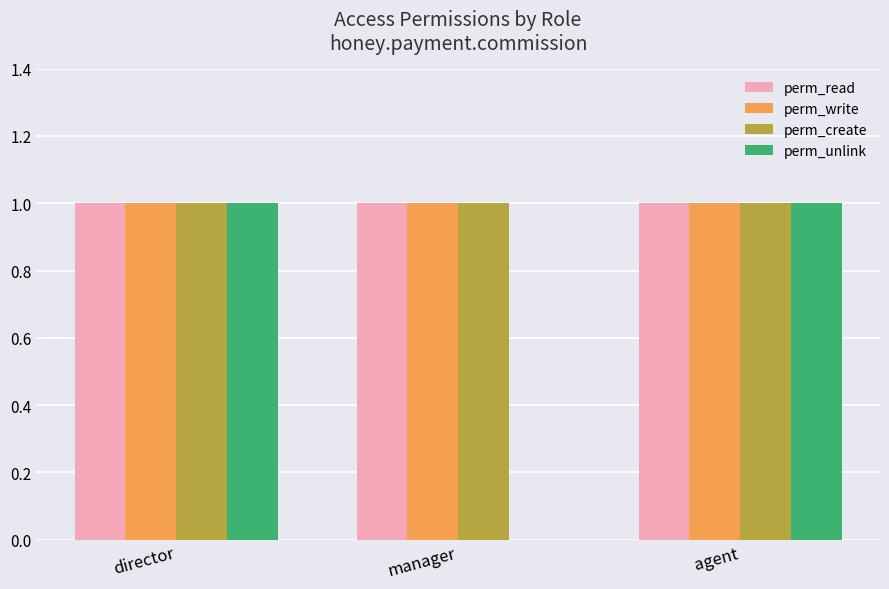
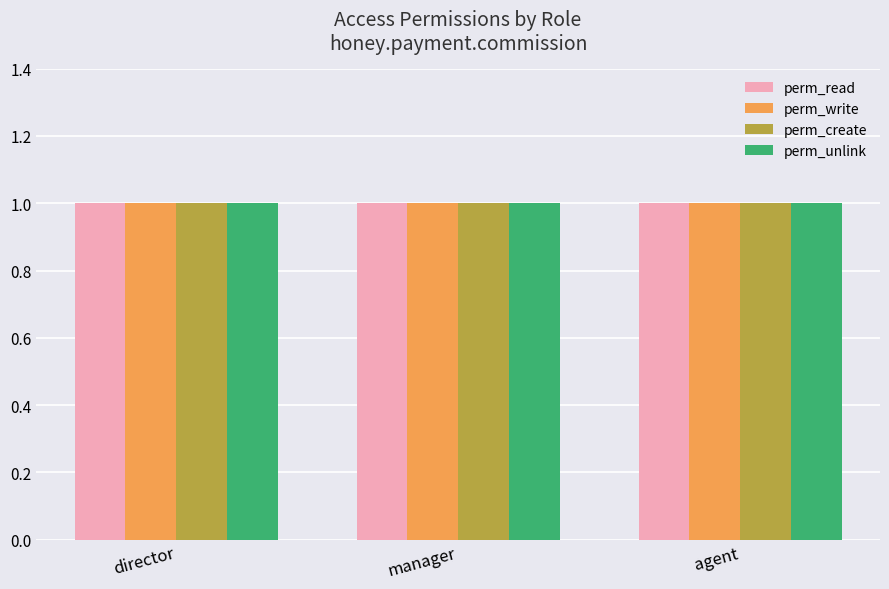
perm_unlink, manager: 0 -> 1
